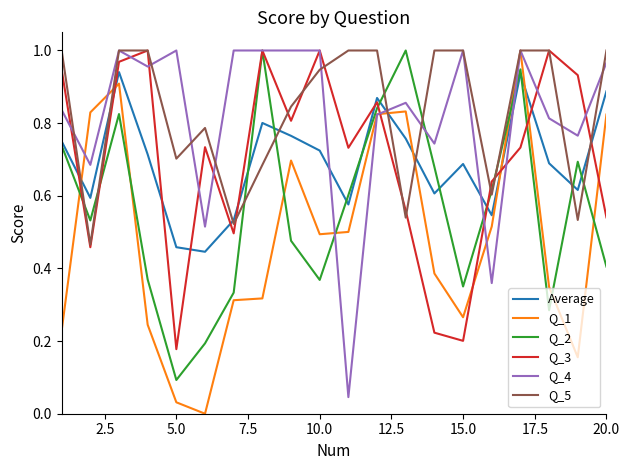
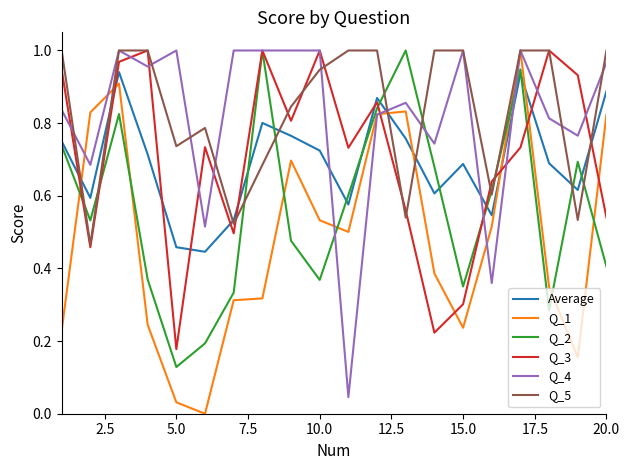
Q_2, 5.0: 0.09 -> 0.13
Q_5, 5.0: 0.70 -> 0.74
Q_1, 10.0: 0.49 -> 0.53
Q_1, 15.0: 0.27 -> 0.24
Q_3, 15.0: 0.20 -> 0.30
